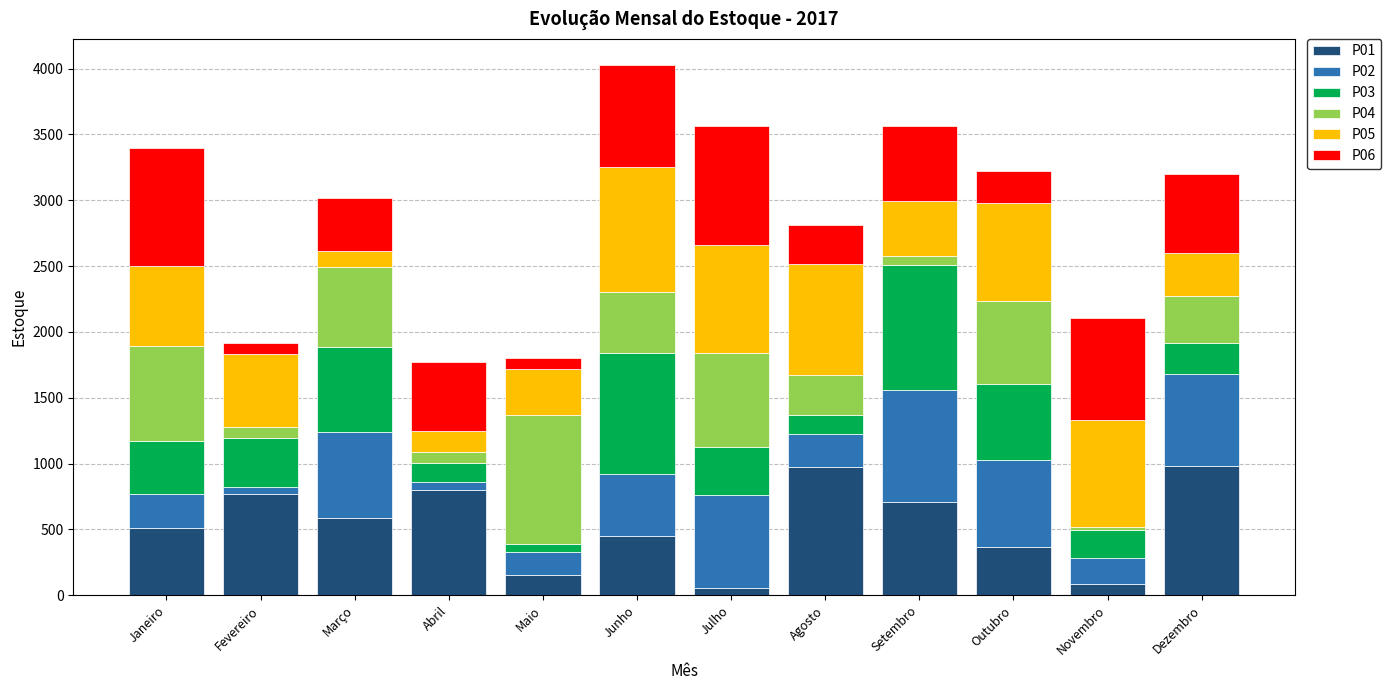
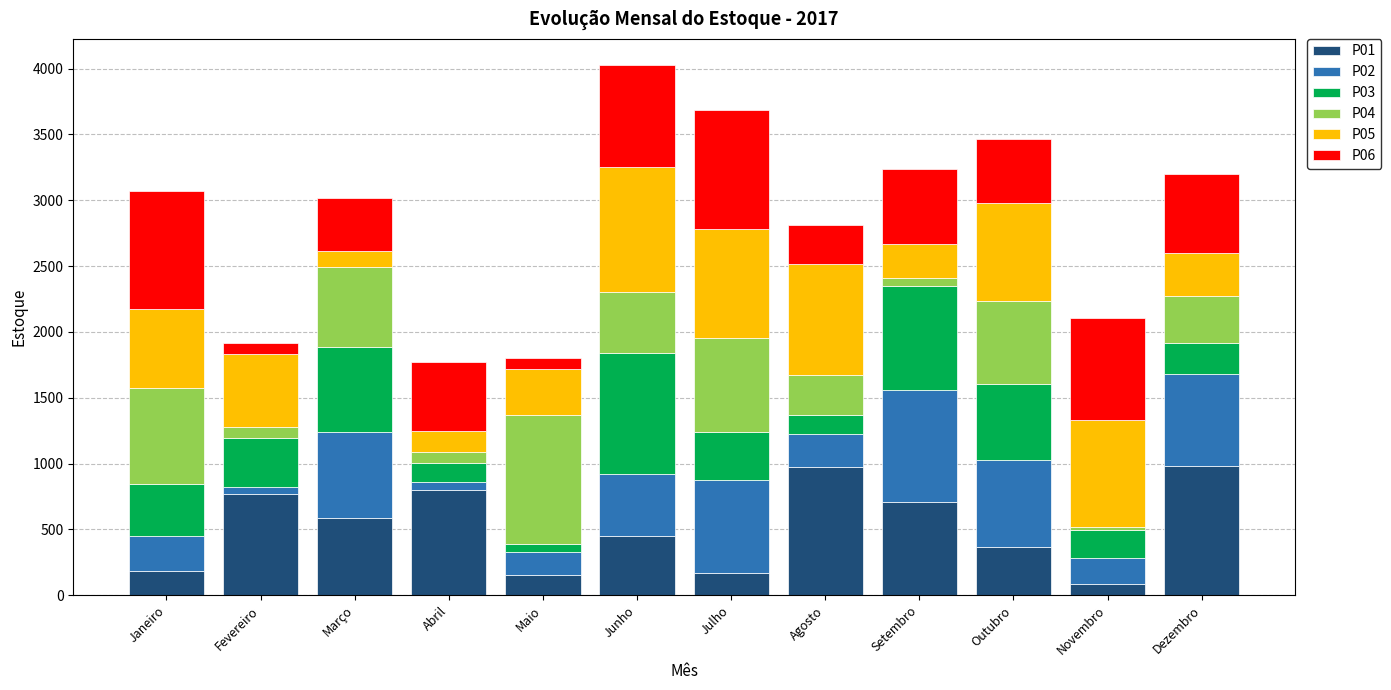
P01, Janeiro: 510 -> 190
P01, Julho: 50 -> 170
P03, Setembro: 950 -> 790
P05, Setembro: 420 -> 260
P06, Outubro: 250 -> 490
